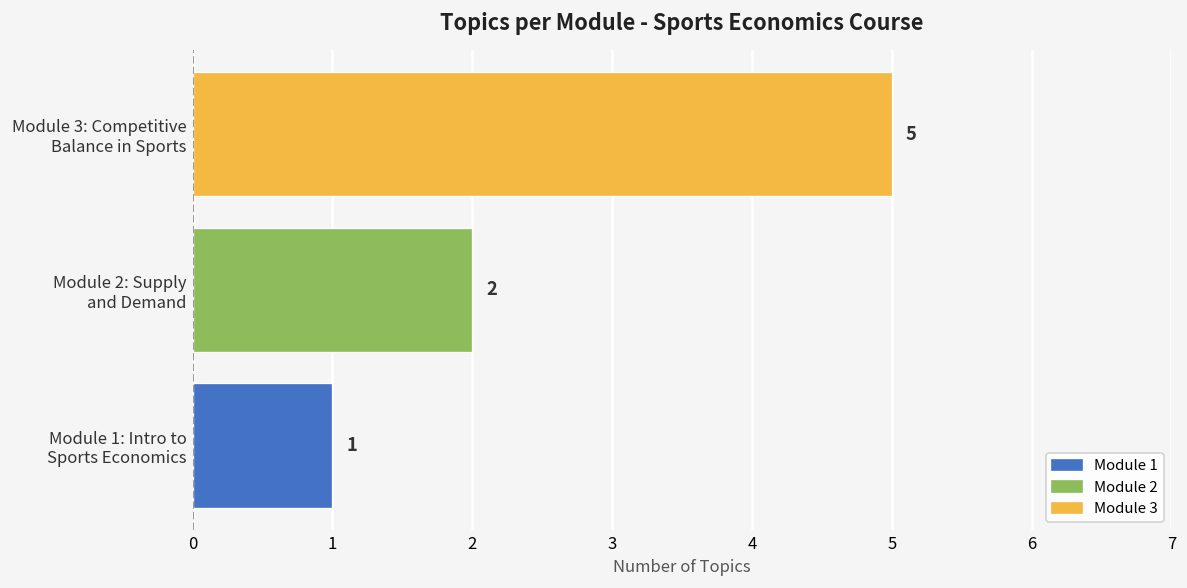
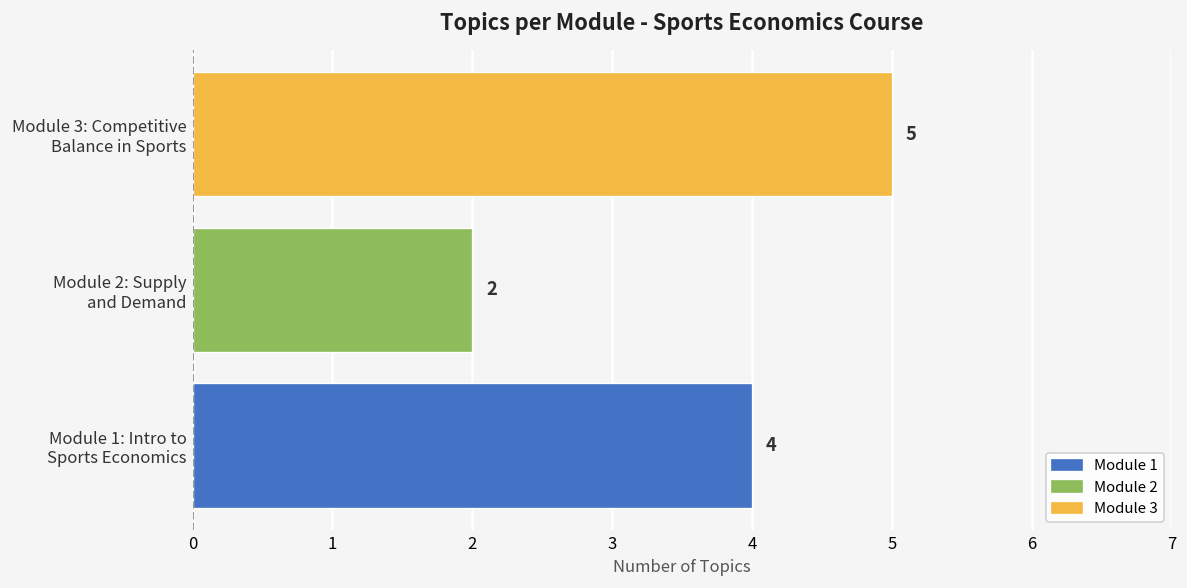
Module 1: Intro to Sports Economics: 1 -> 4
